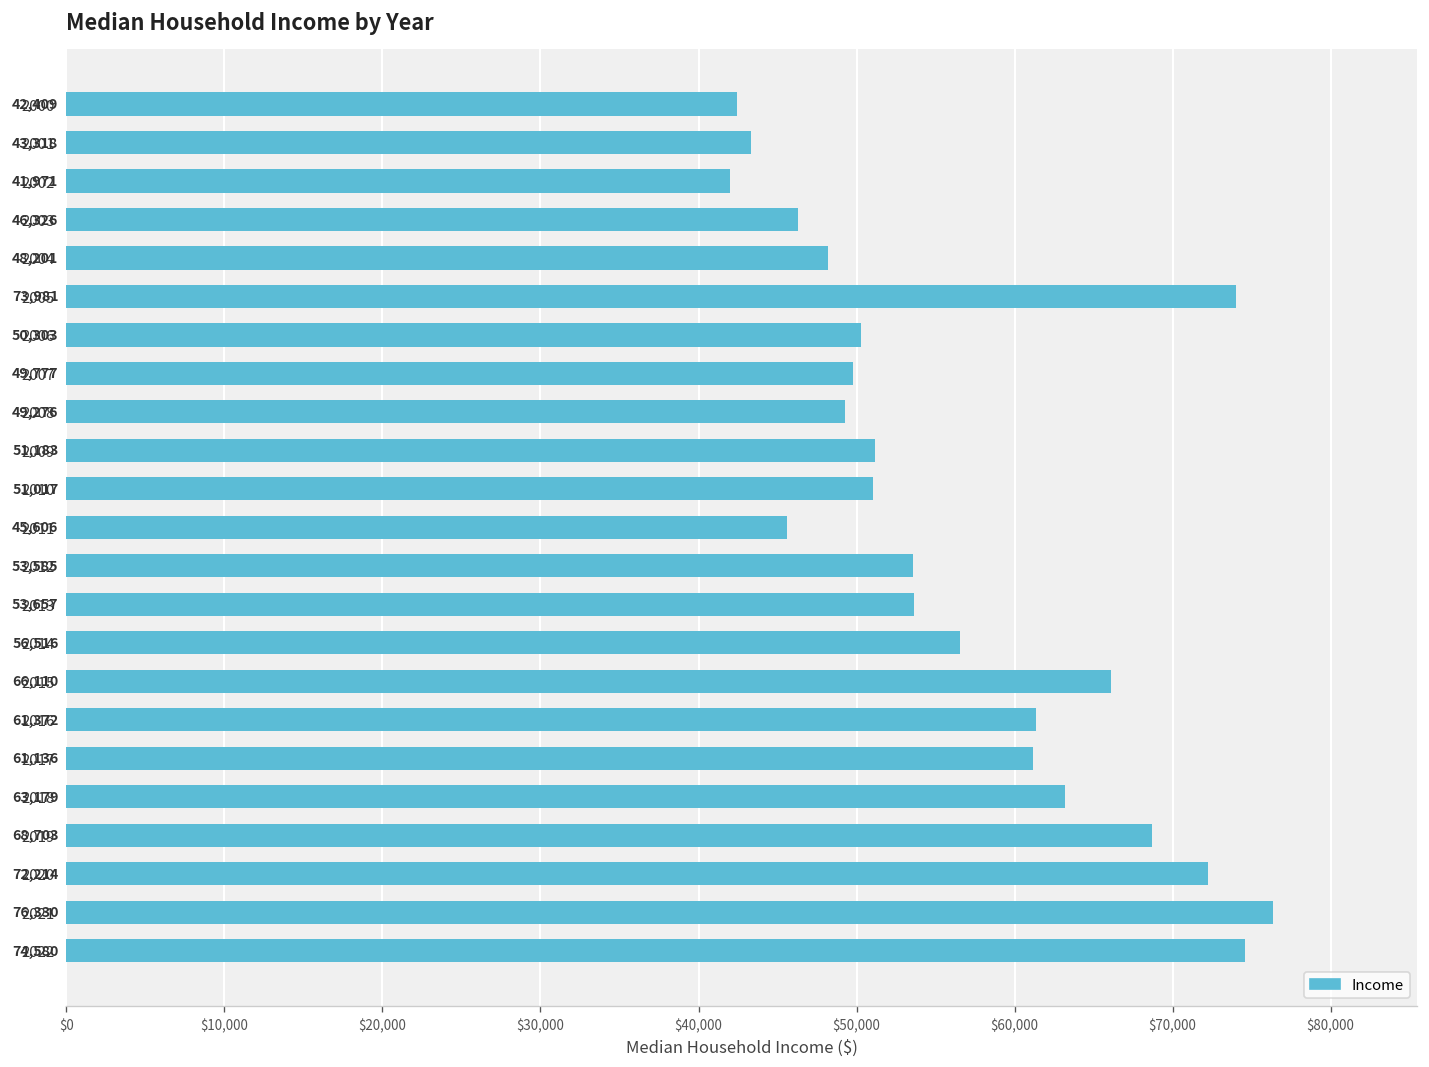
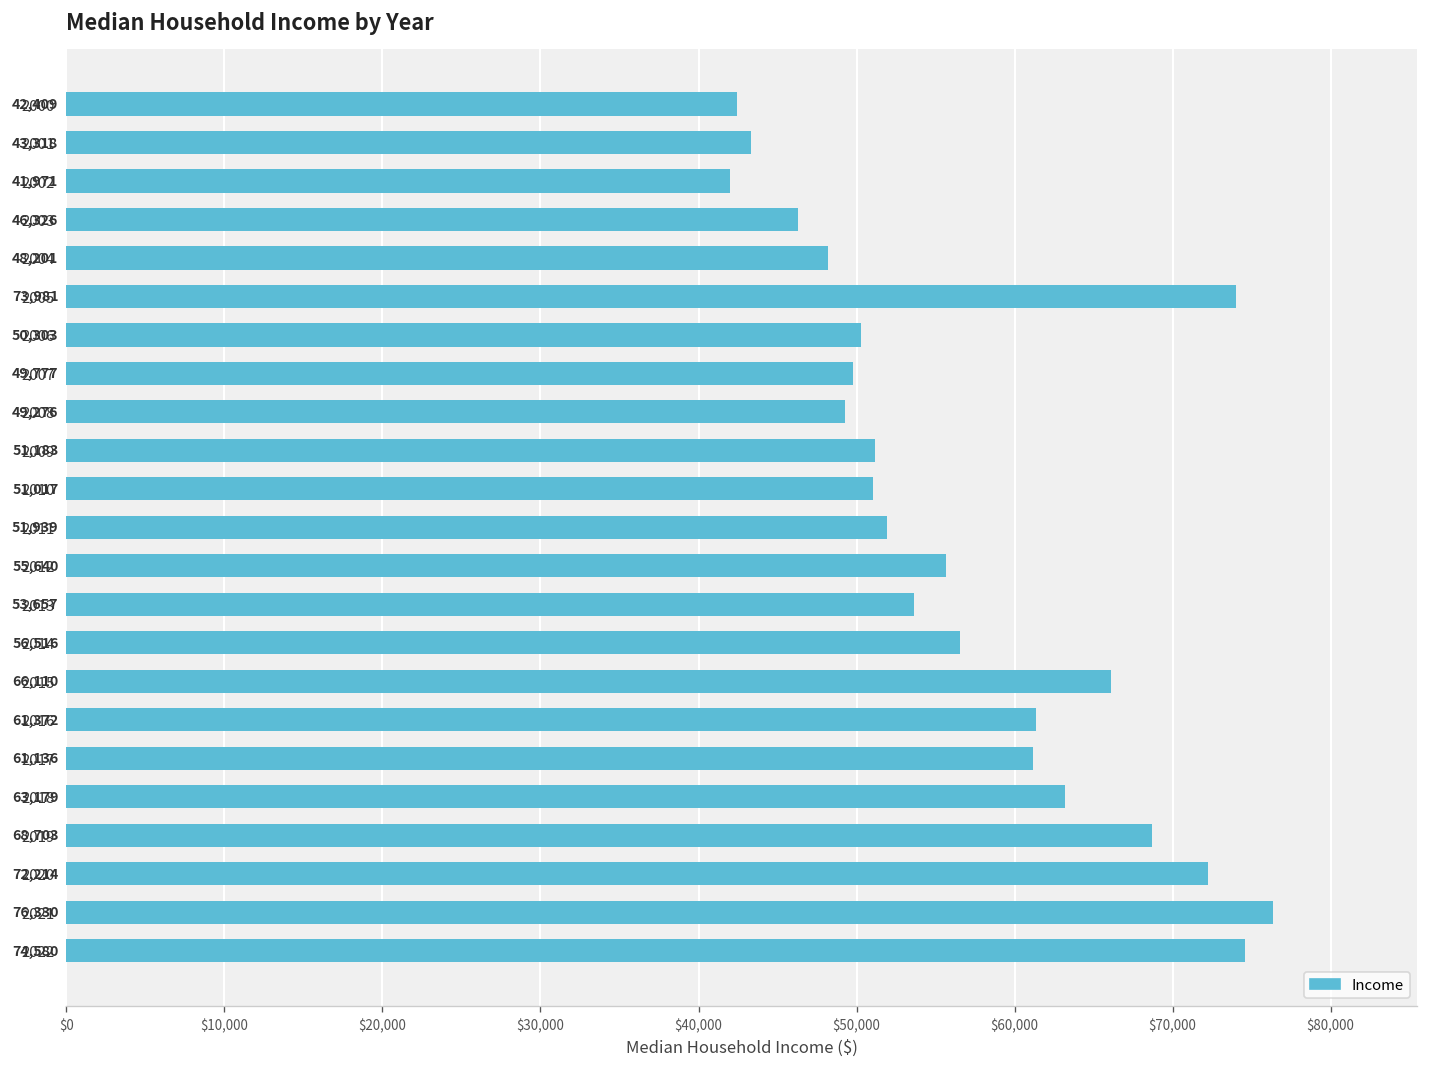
2011: 45,606 -> 51,939
2012: 53,585 -> 55,640
